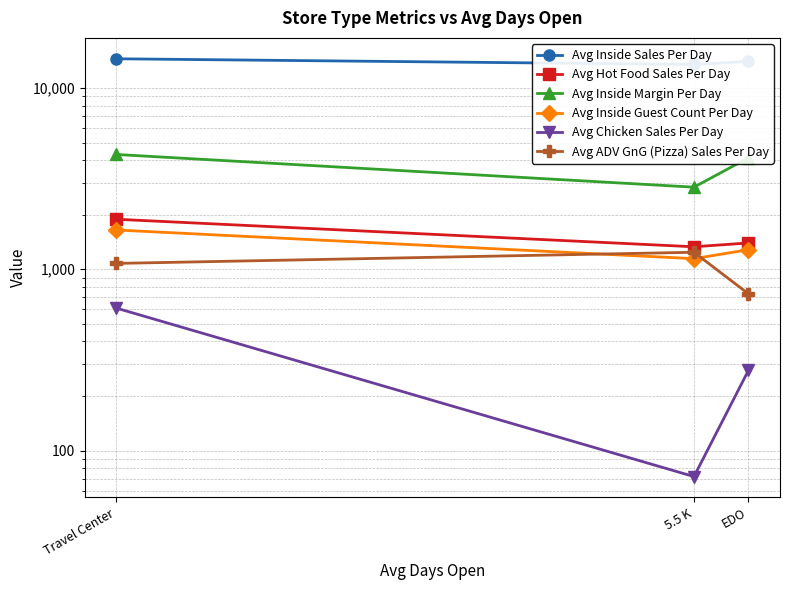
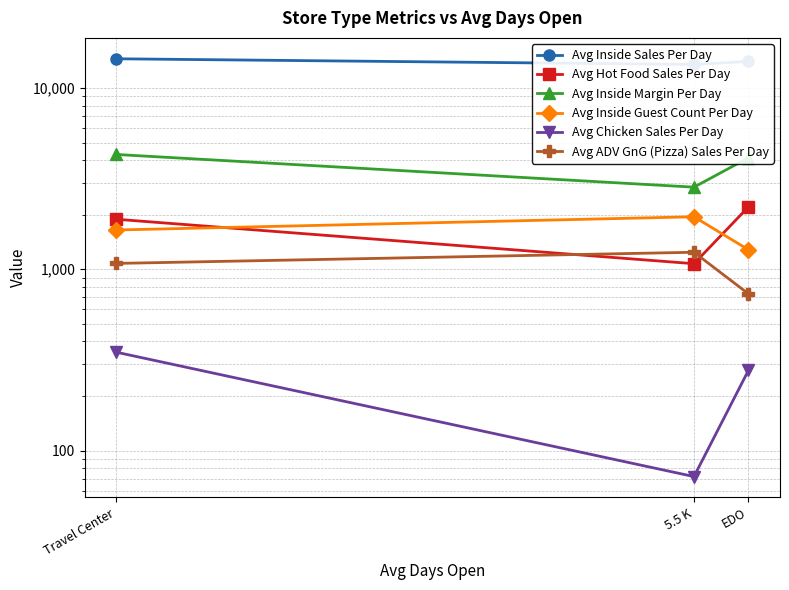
Avg Chicken Sales Per Day, Travel Center: 610 -> 350
Avg Hot Food Sales Per Day, 5.5 K: 1,300 -> 1,100
Avg Inside Guest Count Per Day, 5.5 K: 1,100 -> 1,900
Avg Hot Food Sales Per Day, EDO: 1,400 -> 2,200
